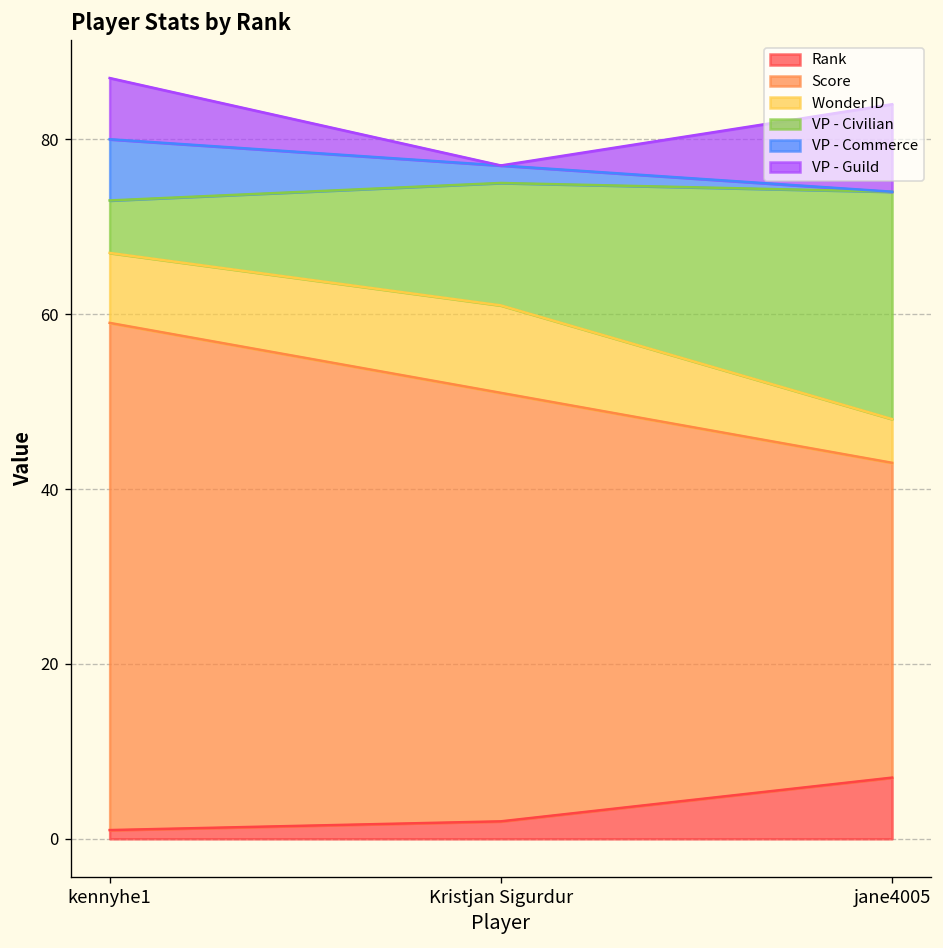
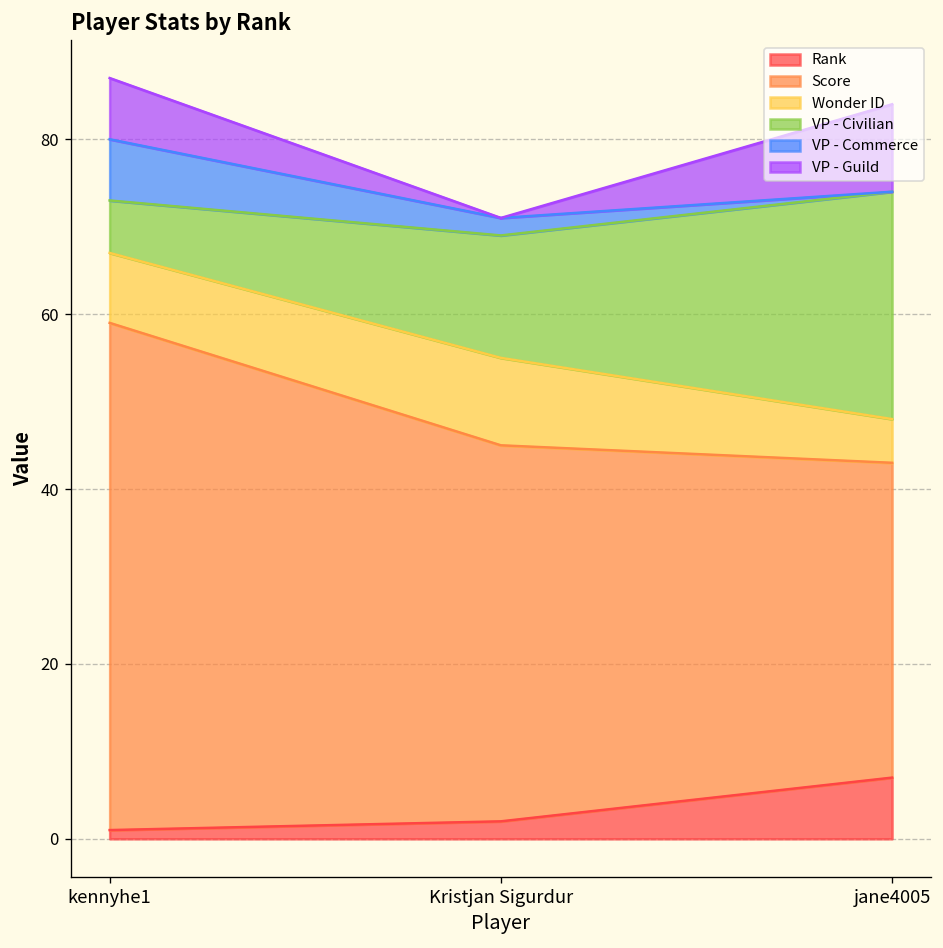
Score, Kristjan Sigurdur: 49 -> 43
